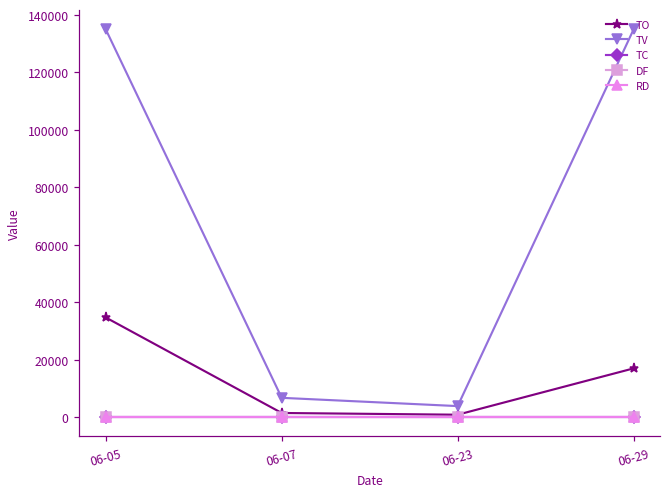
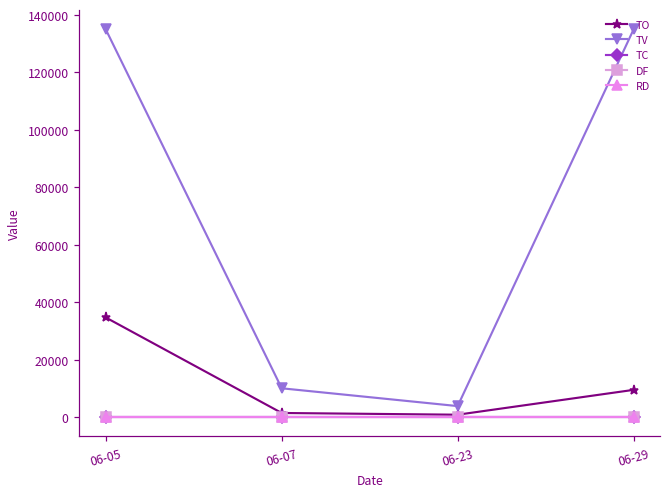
TV, 06-07: 7000 -> 10000
TO, 06-29: 17000 -> 9000
